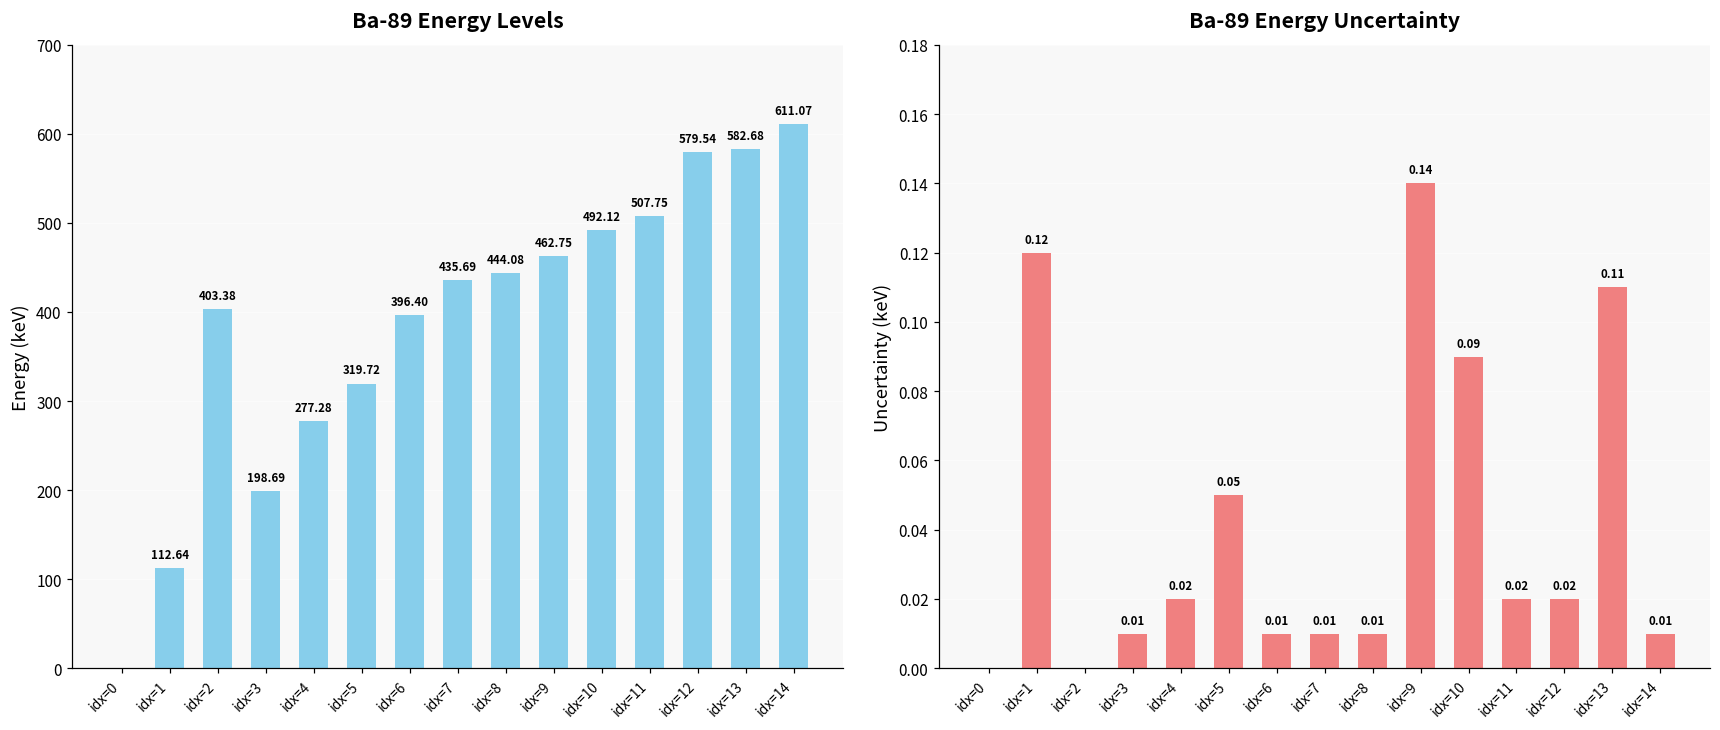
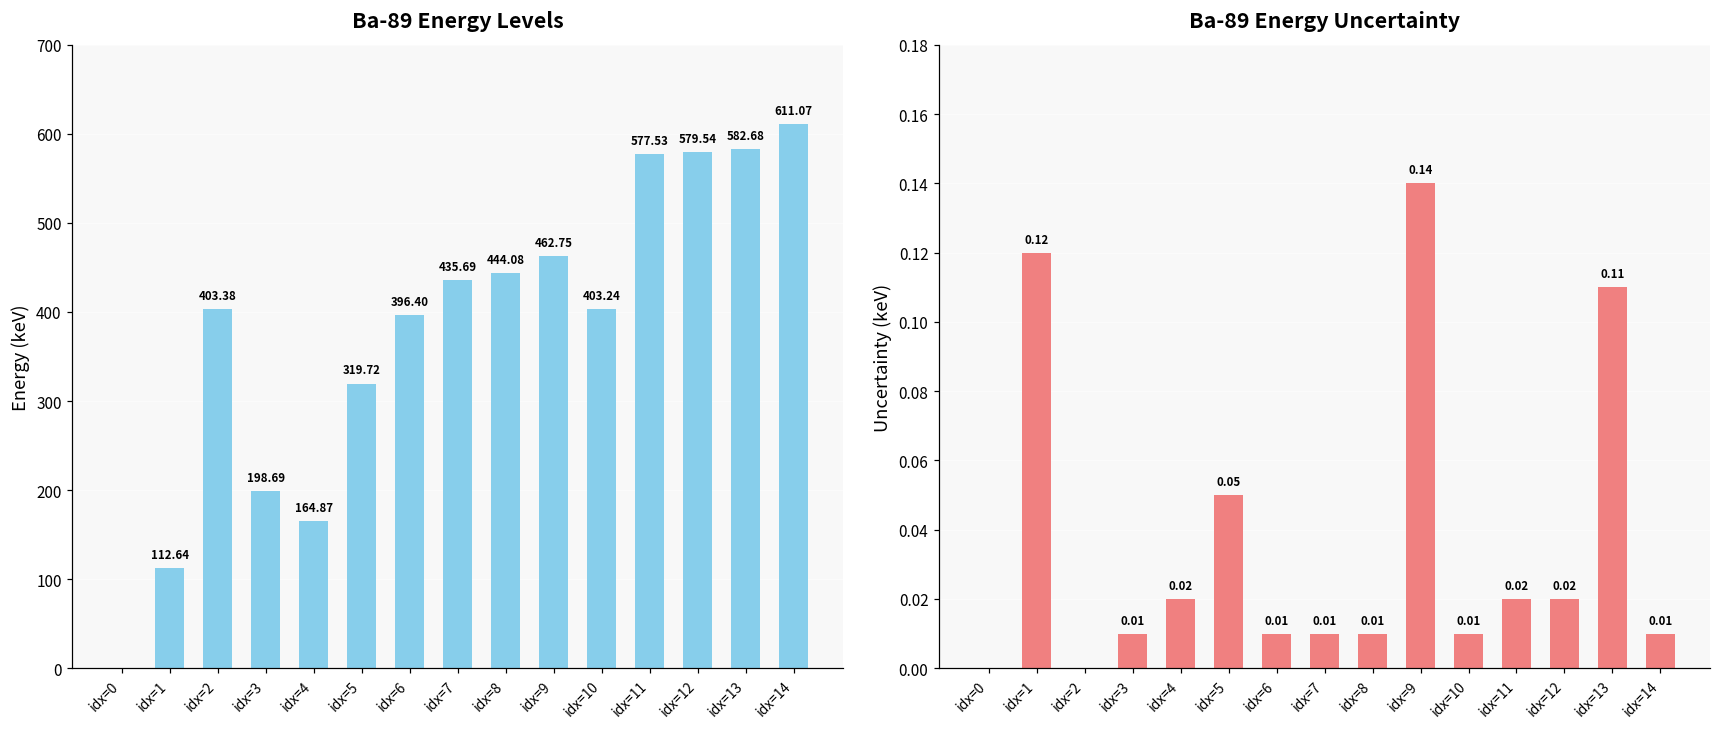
Ba-89 Energy Levels, idx=4: 277.28 -> 164.87
Ba-89 Energy Levels, idx=10: 492.12 -> 403.24
Ba-89 Energy Levels, idx=11: 507.75 -> 577.53
Ba-89 Energy Uncertainty, idx=10: 0.09 -> 0.01
